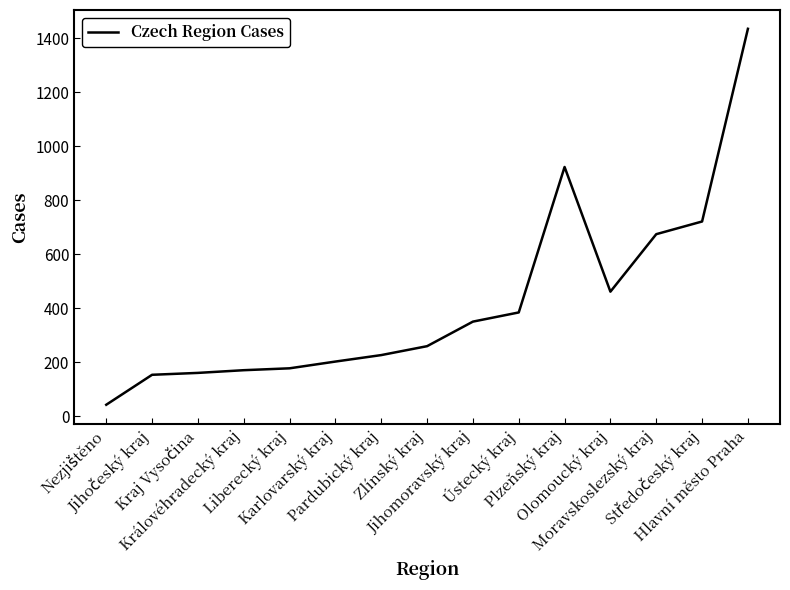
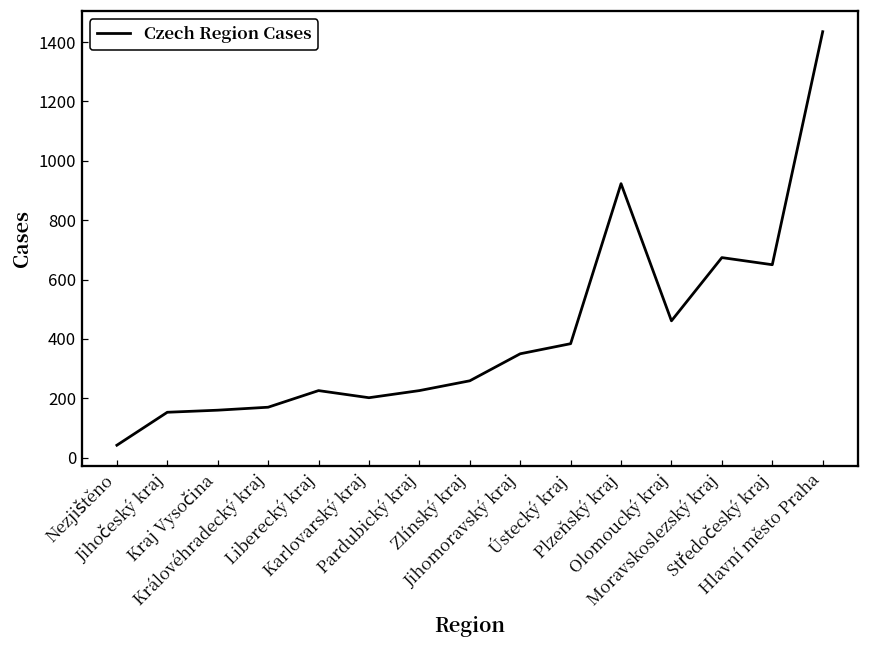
Liberecký kraj: 180 -> 230
Středočeský kraj: 720 -> 650
